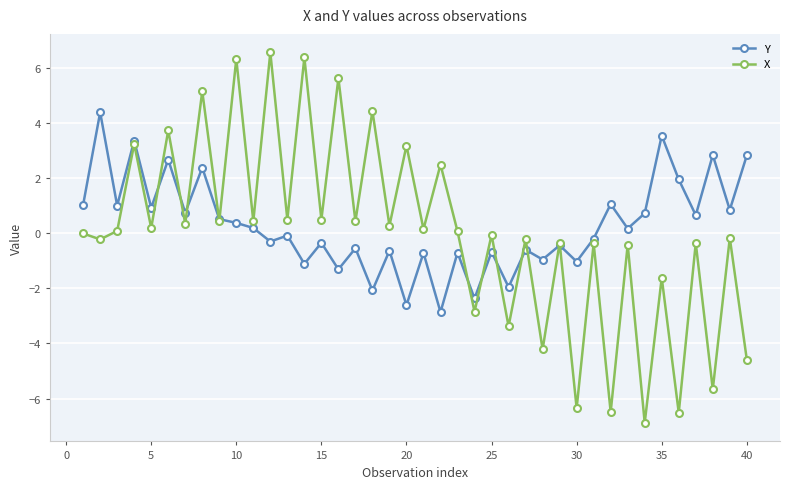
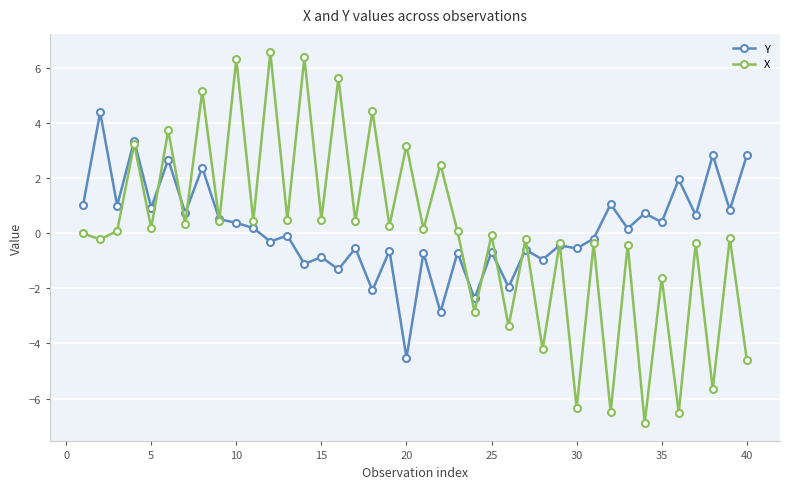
Y, 15: -0.3 -> -0.9
Y, 20: -2.6 -> -4.5
Y, 30: -1.0 -> -0.6
Y, 35: 3.5 -> 0.4
